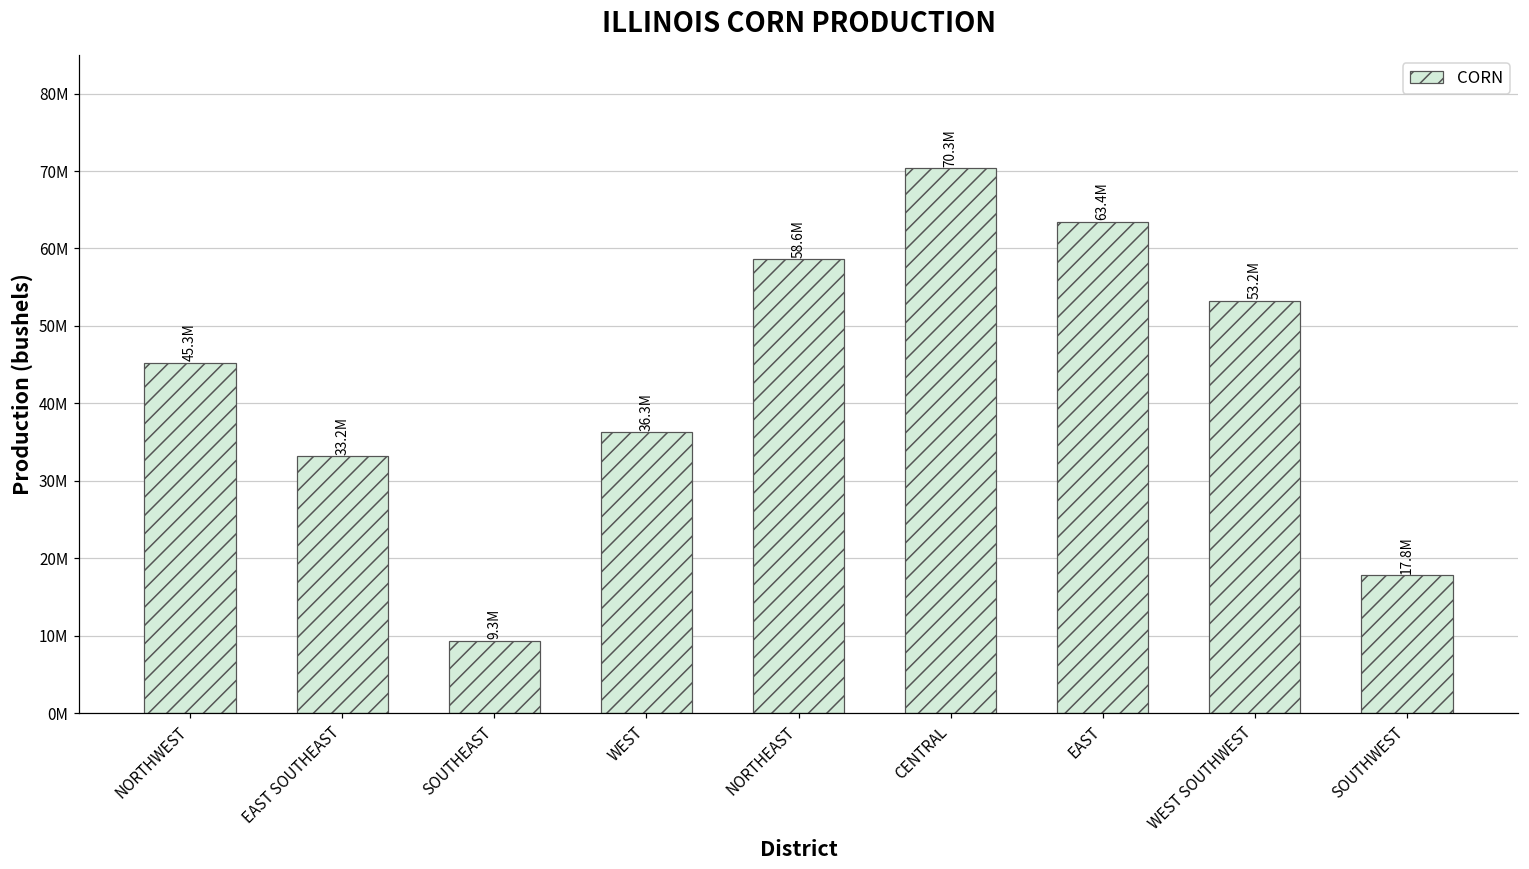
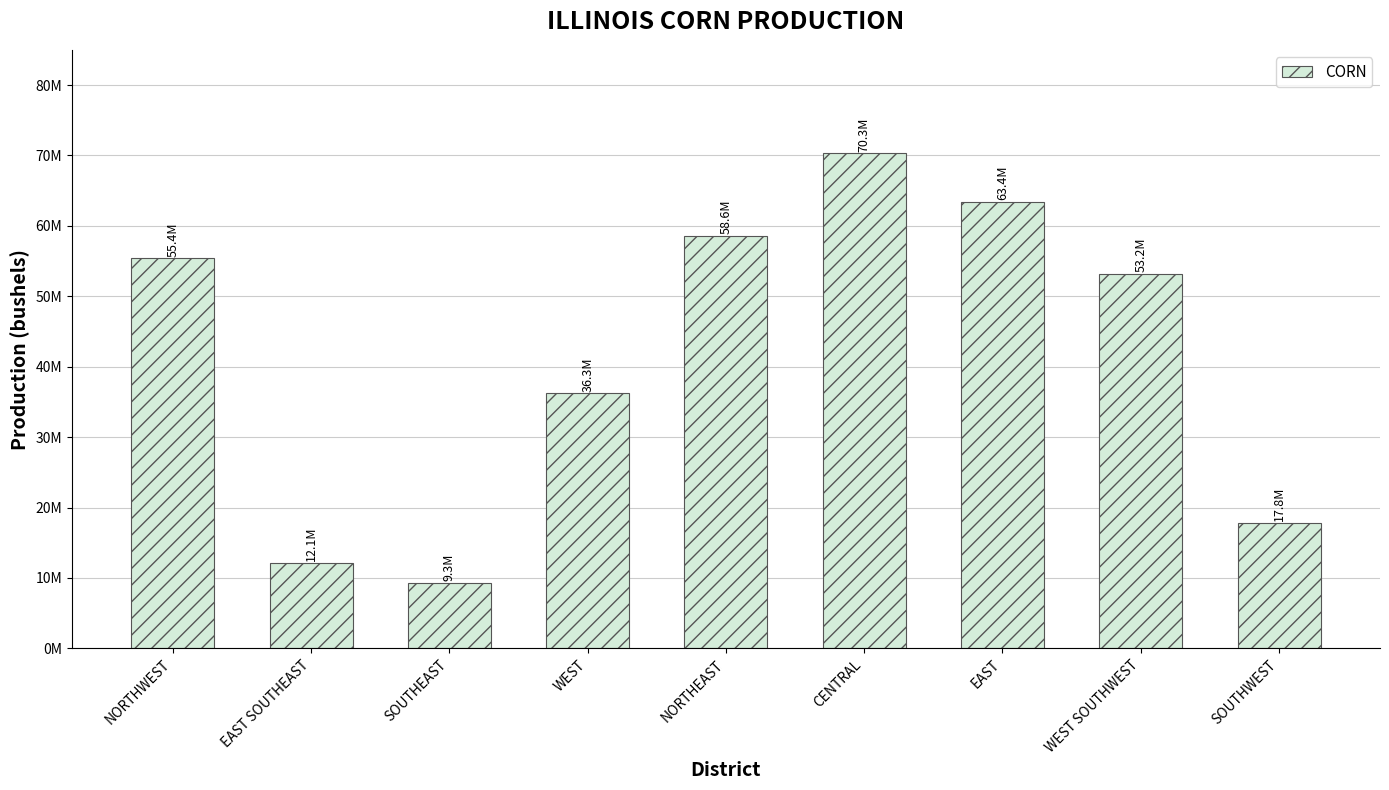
NORTHWEST: 45.3M -> 55.4M
EAST SOUTHEAST: 33.2M -> 12.1M
